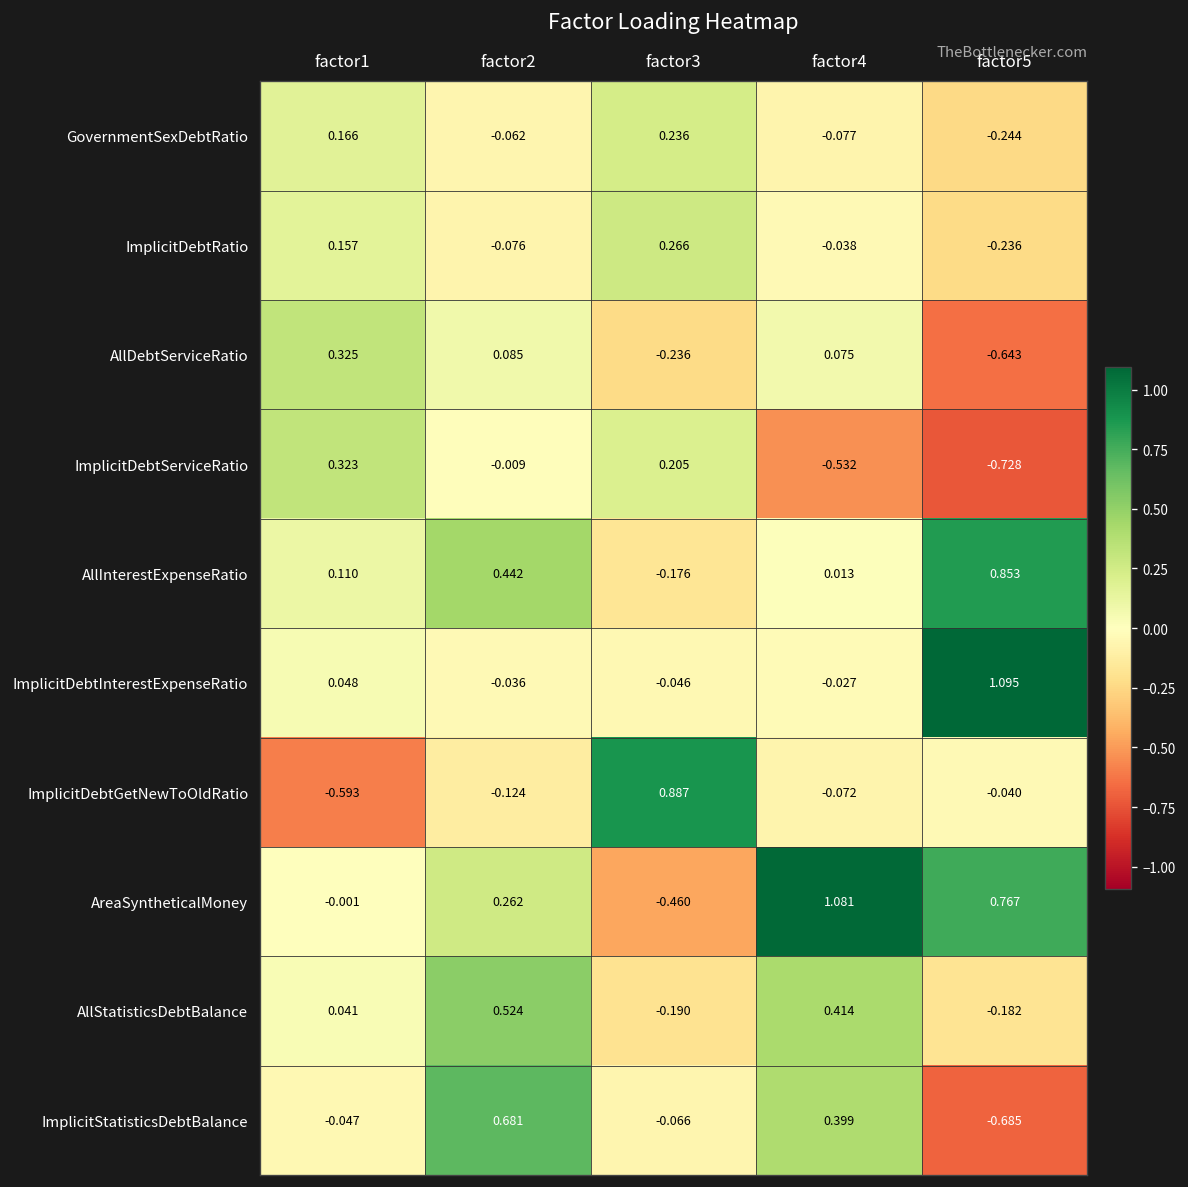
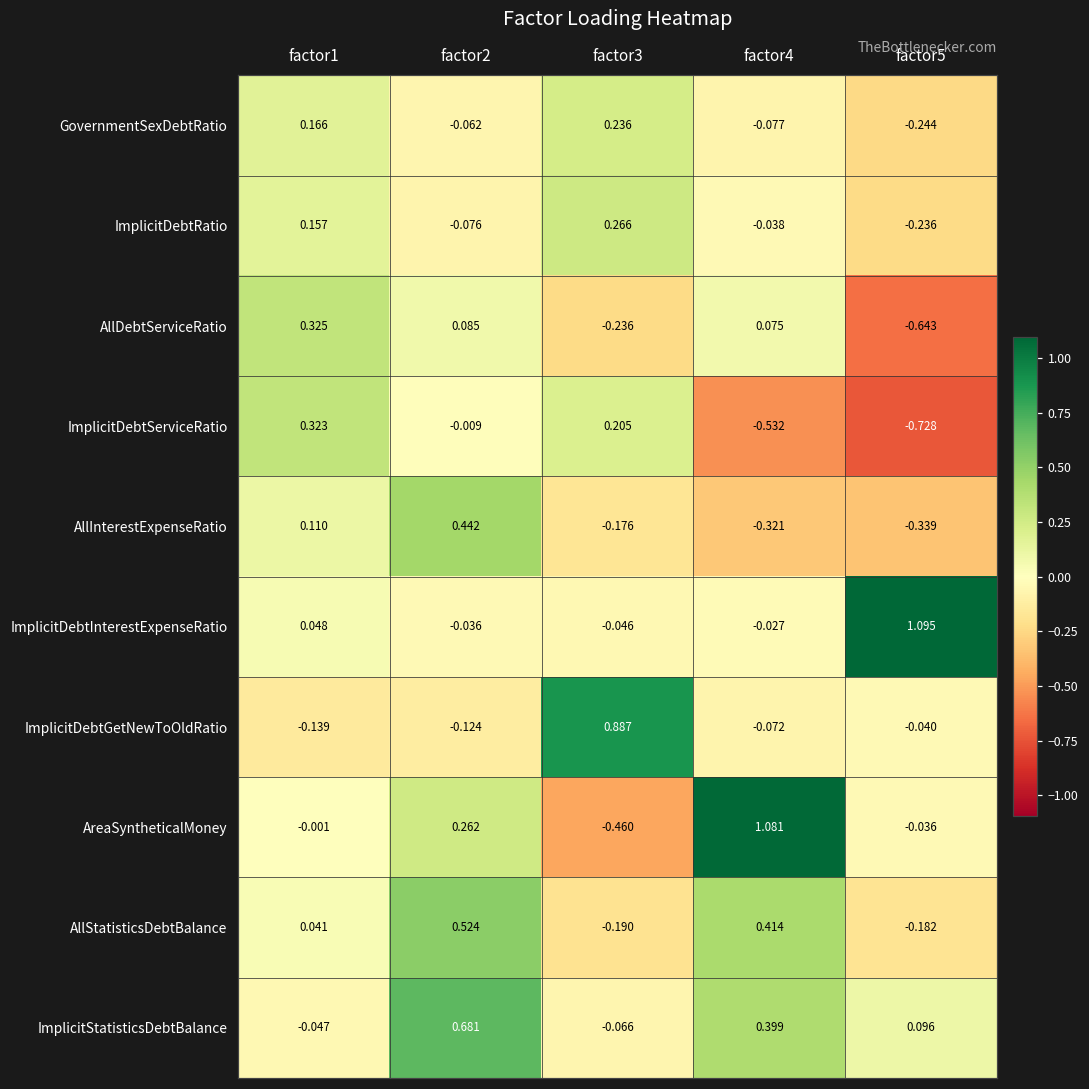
AllInterestExpenseRatio, factor4: 0.013 -> -0.321
AllInterestExpenseRatio, factor5: 0.853 -> -0.339
ImplicitDebtGetNewToOldRatio, factor1: -0.593 -> -0.139
AreaSyntheticalMoney, factor5: 0.767 -> -0.036
ImplicitStatisticsDebtBalance, factor5: -0.685 -> 0.096
